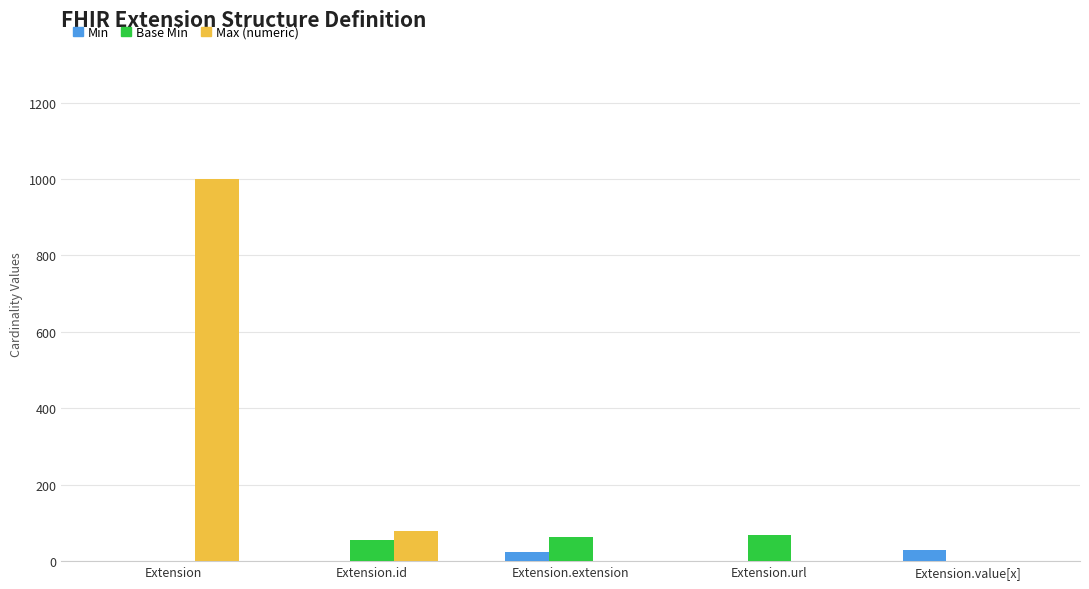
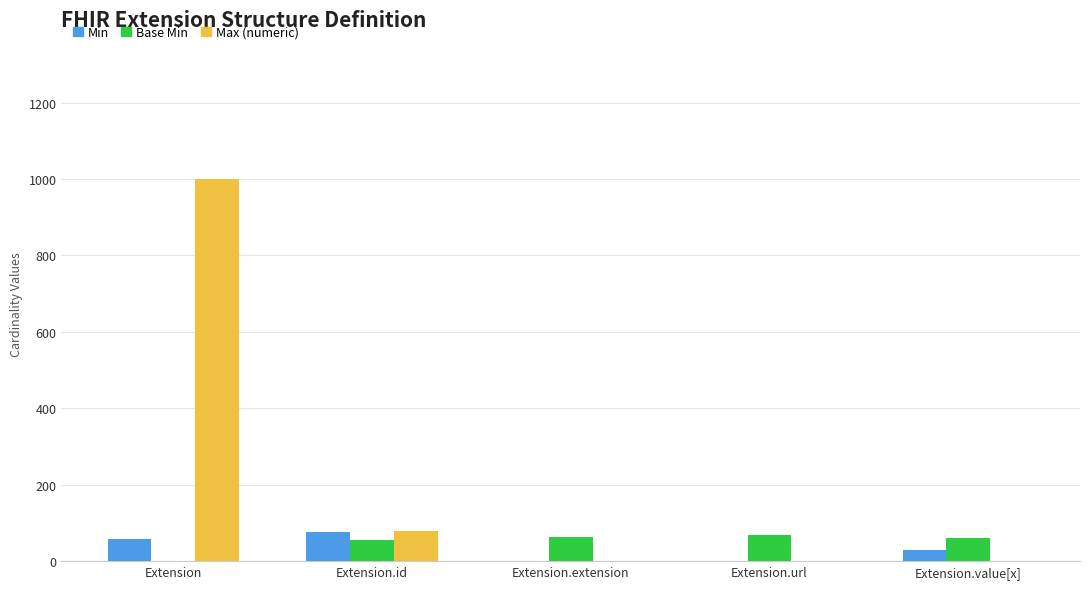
Min, Extension: 0 -> 60
Min, Extension.id: 0 -> 80
Min, Extension.extension: 20 -> 0
Base Min, Extension.value[x]: 0 -> 60
